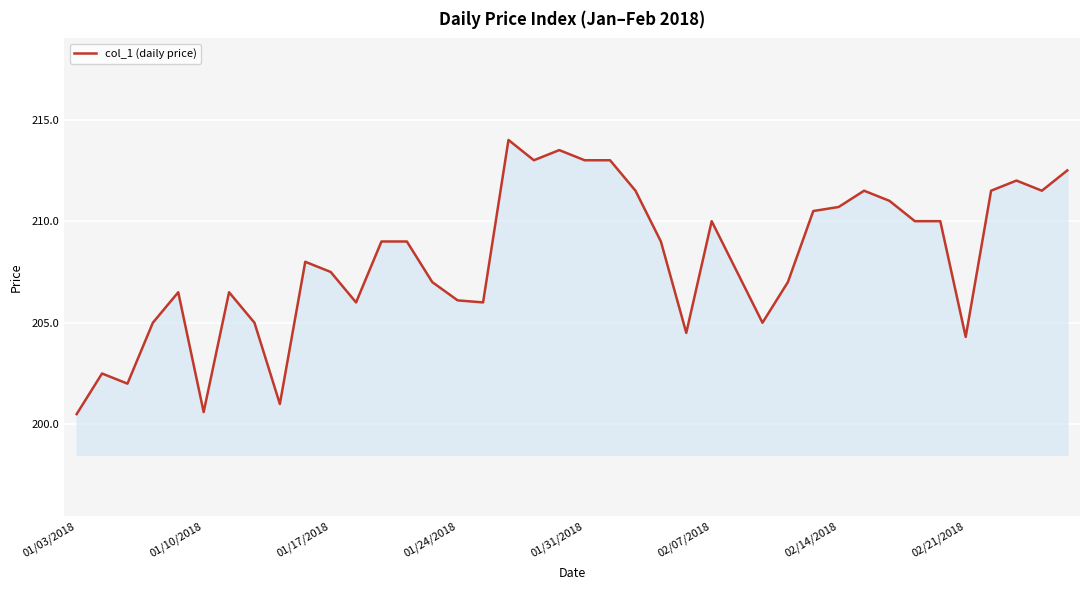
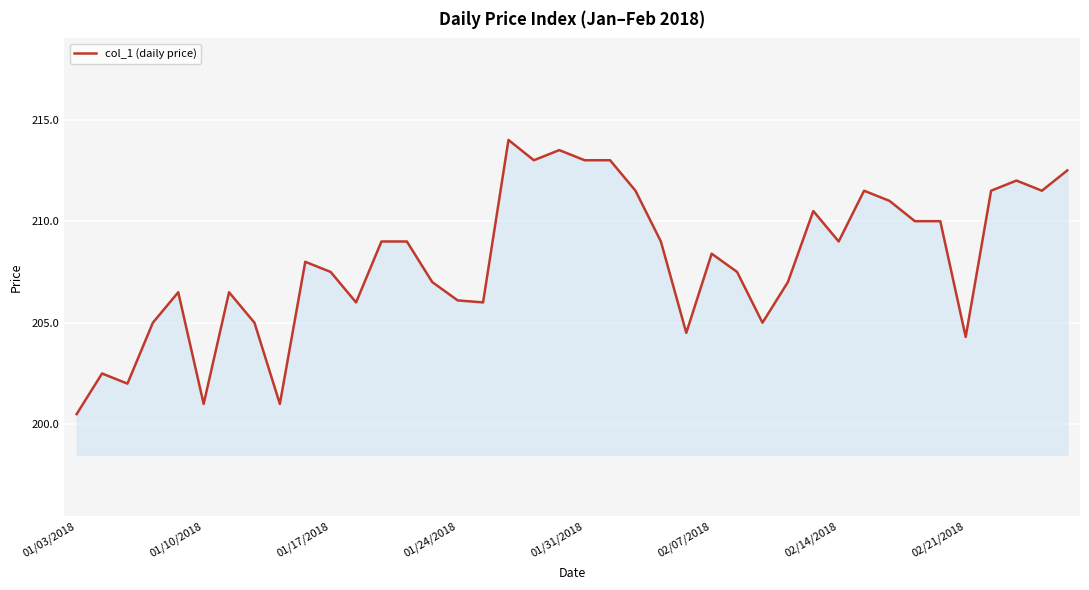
01/10/2018: 200.6 -> 201.0
02/07/2018: 210.0 -> 208.4
02/14/2018: 210.7 -> 209.0
